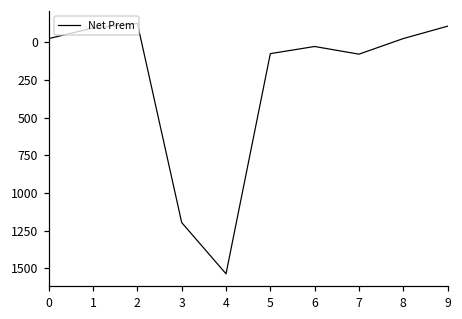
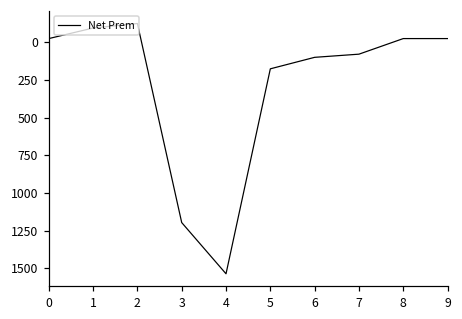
5: 80 -> 180
6: 30 -> 100
9: -110 -> -20
